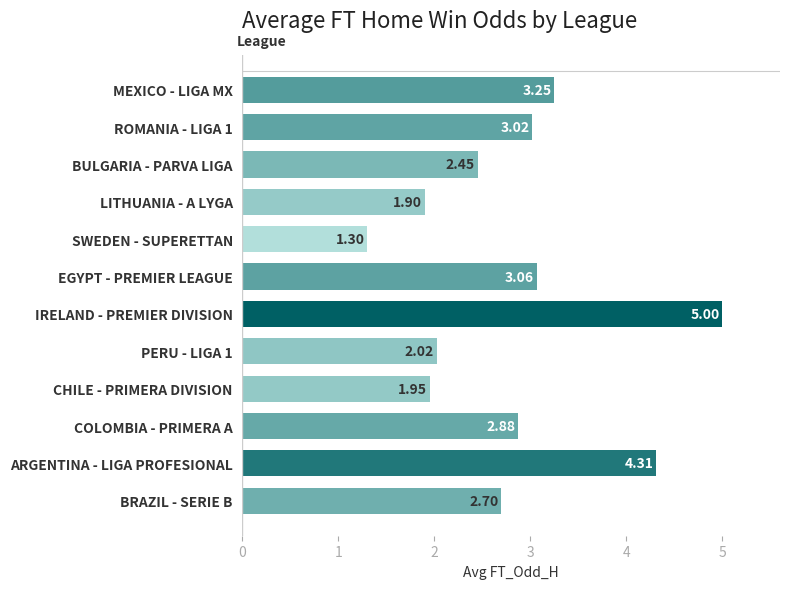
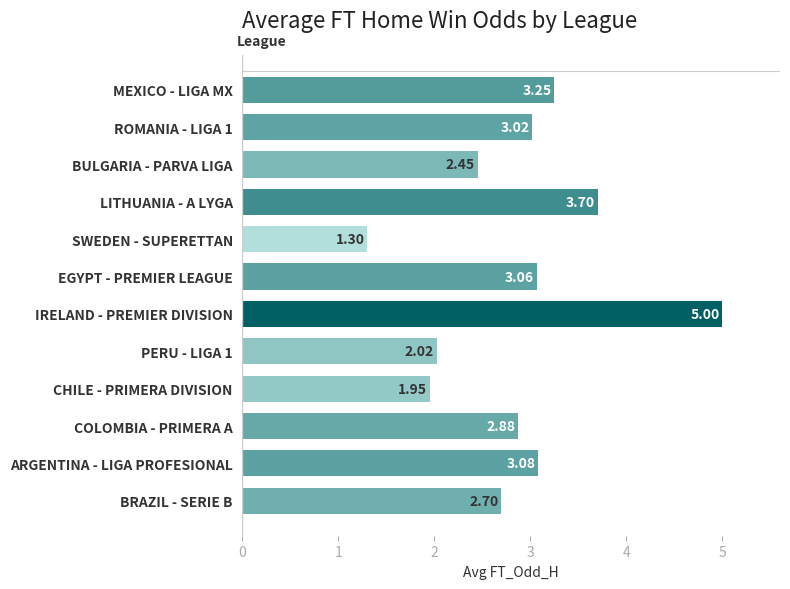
LITHUANIA - A LYGA: 1.90 -> 3.70
ARGENTINA - LIGA PROFESIONAL: 4.31 -> 3.08
